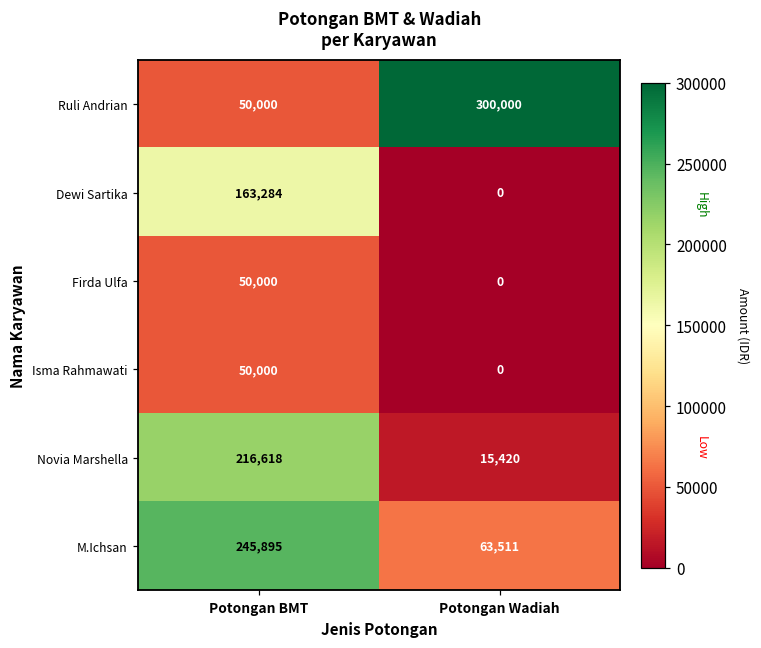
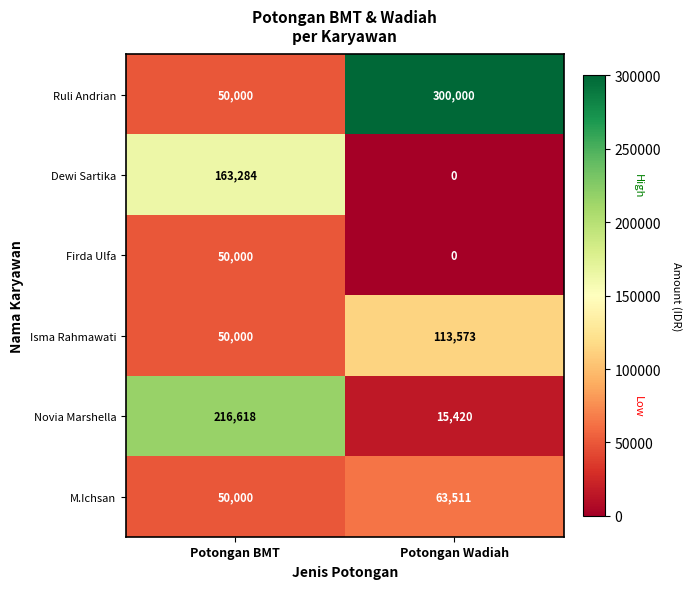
Isma Rahmawati, Potongan Wadiah: 0 -> 113,573
M.Ichsan, Potongan BMT: 245,895 -> 50,000
